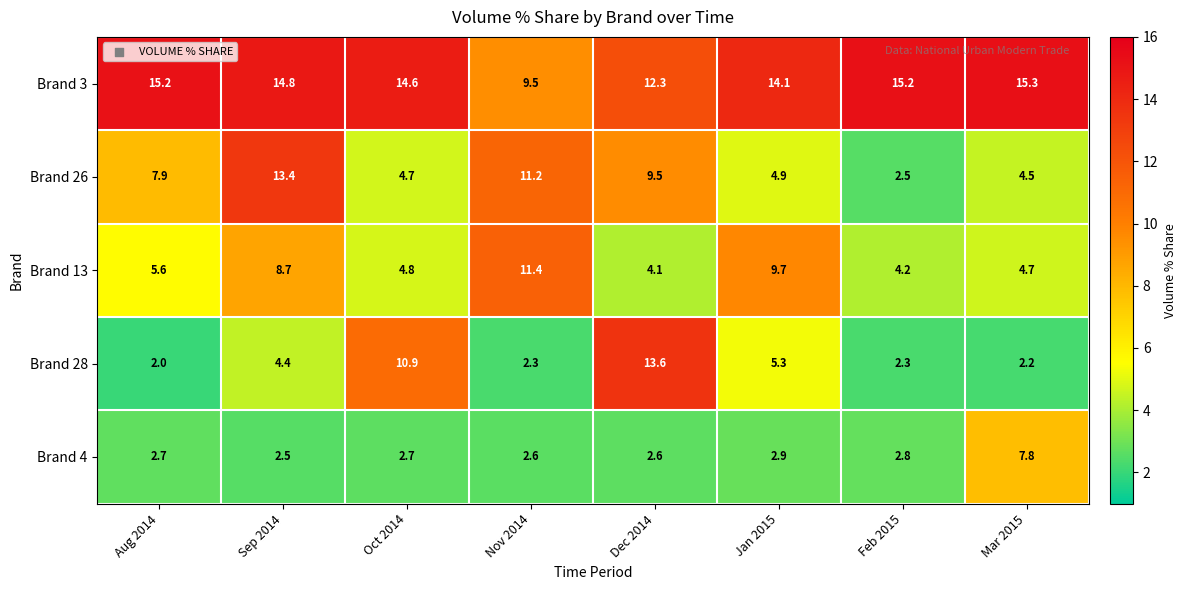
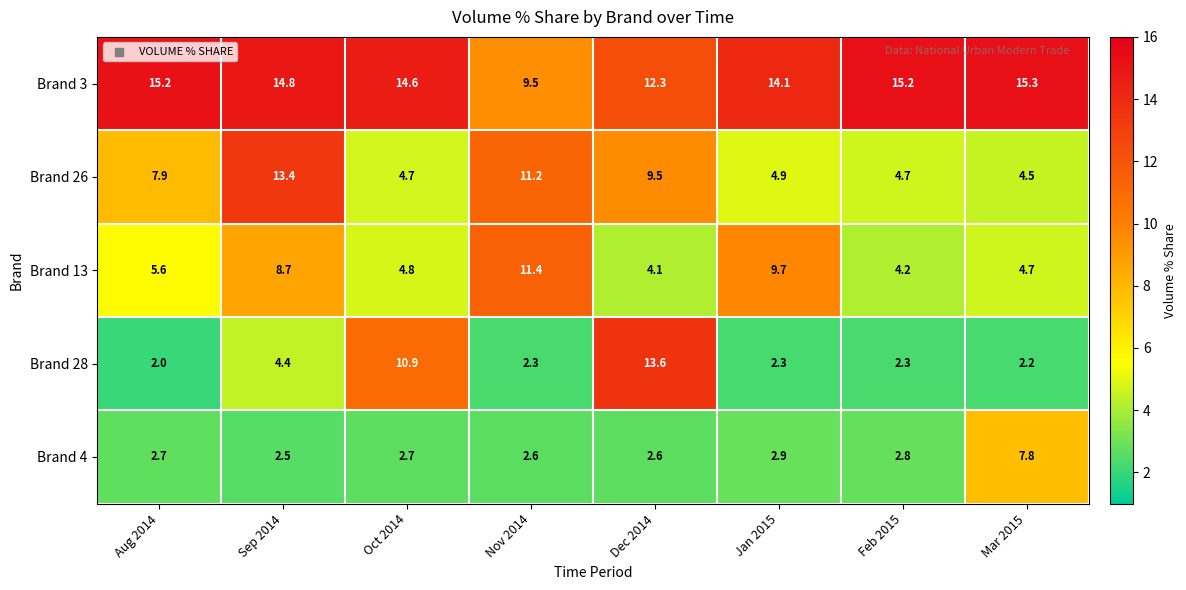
Brand 26, Feb 2015: 2.5 -> 4.7
Brand 28, Jan 2015: 5.3 -> 2.3
